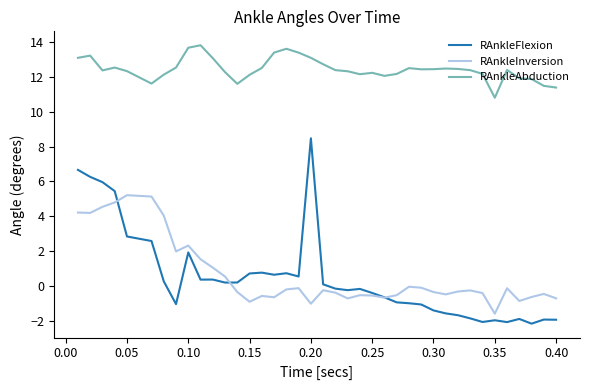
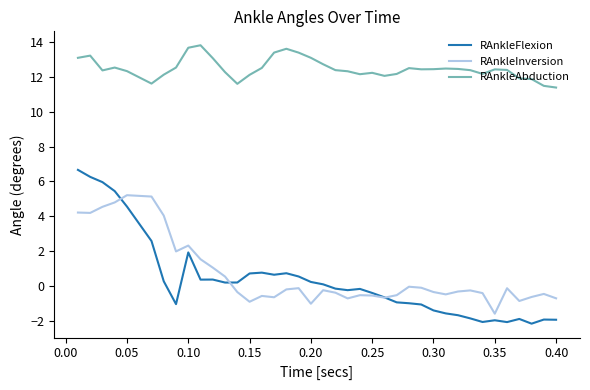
RAnkleFlexion, 0.05: 2.8 -> 4.6
RAnkleFlexion, 0.20: 8.5 -> 0.2
RAnkleAbduction, 0.35: 10.8 -> 12.4
